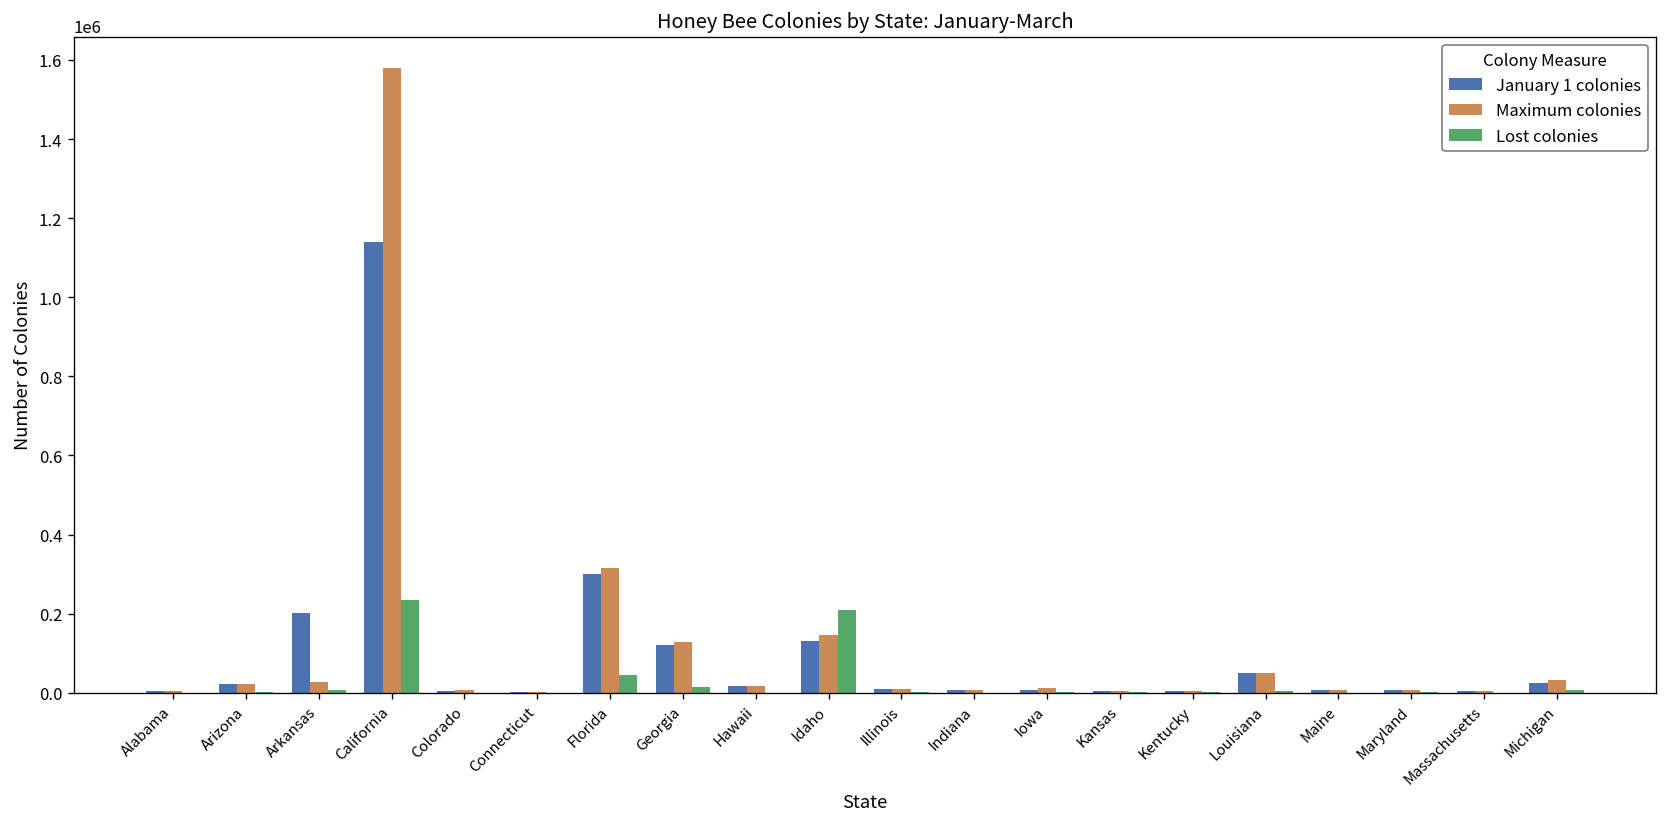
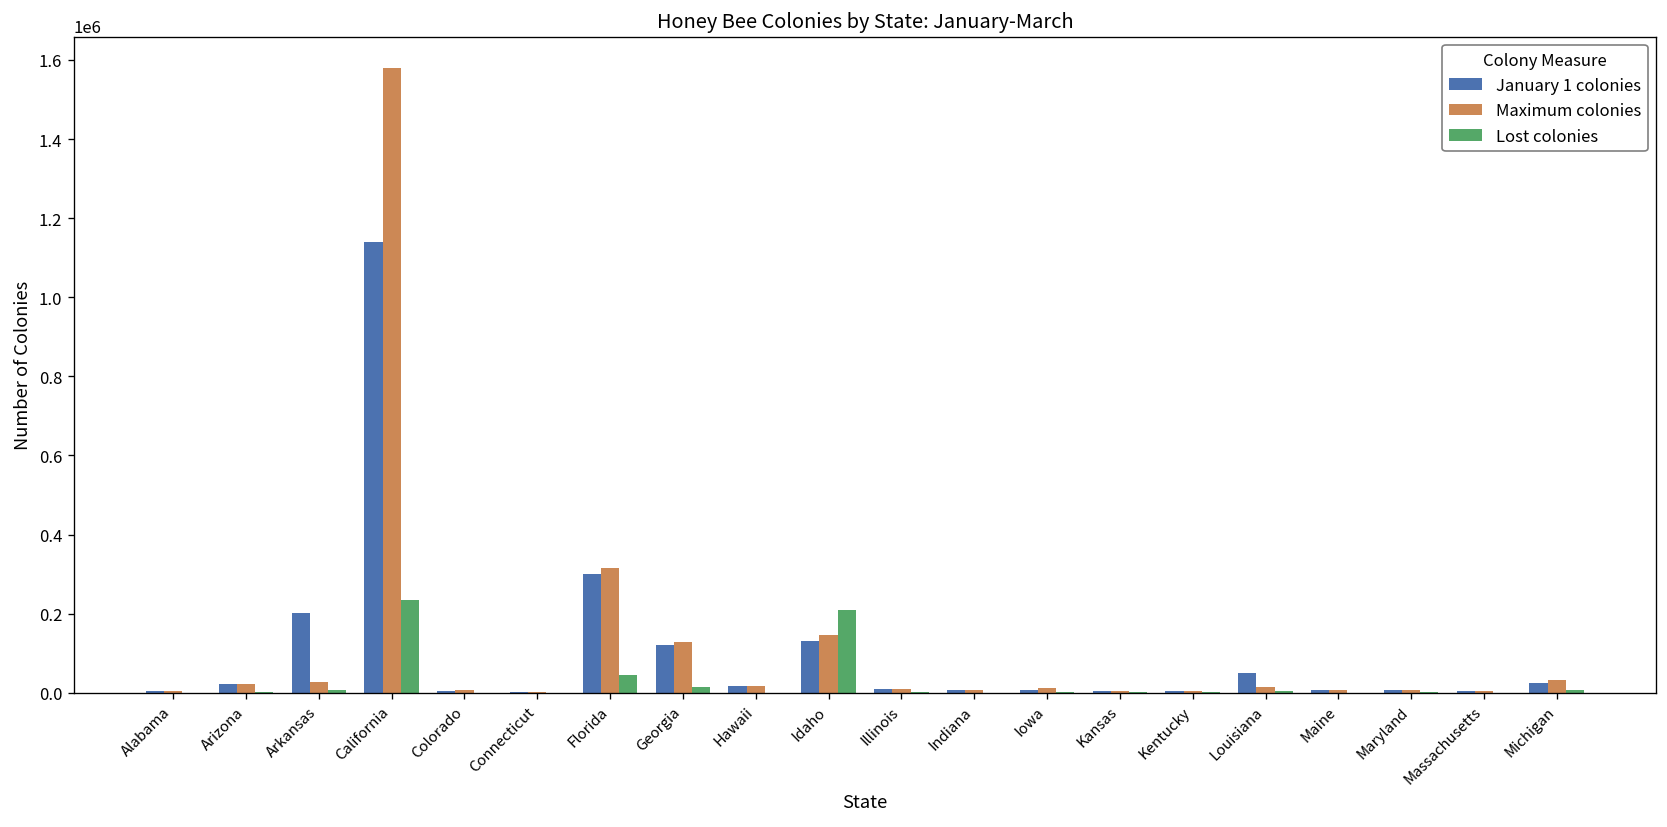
Maximum colonies, Louisiana: 50000 -> 10000
